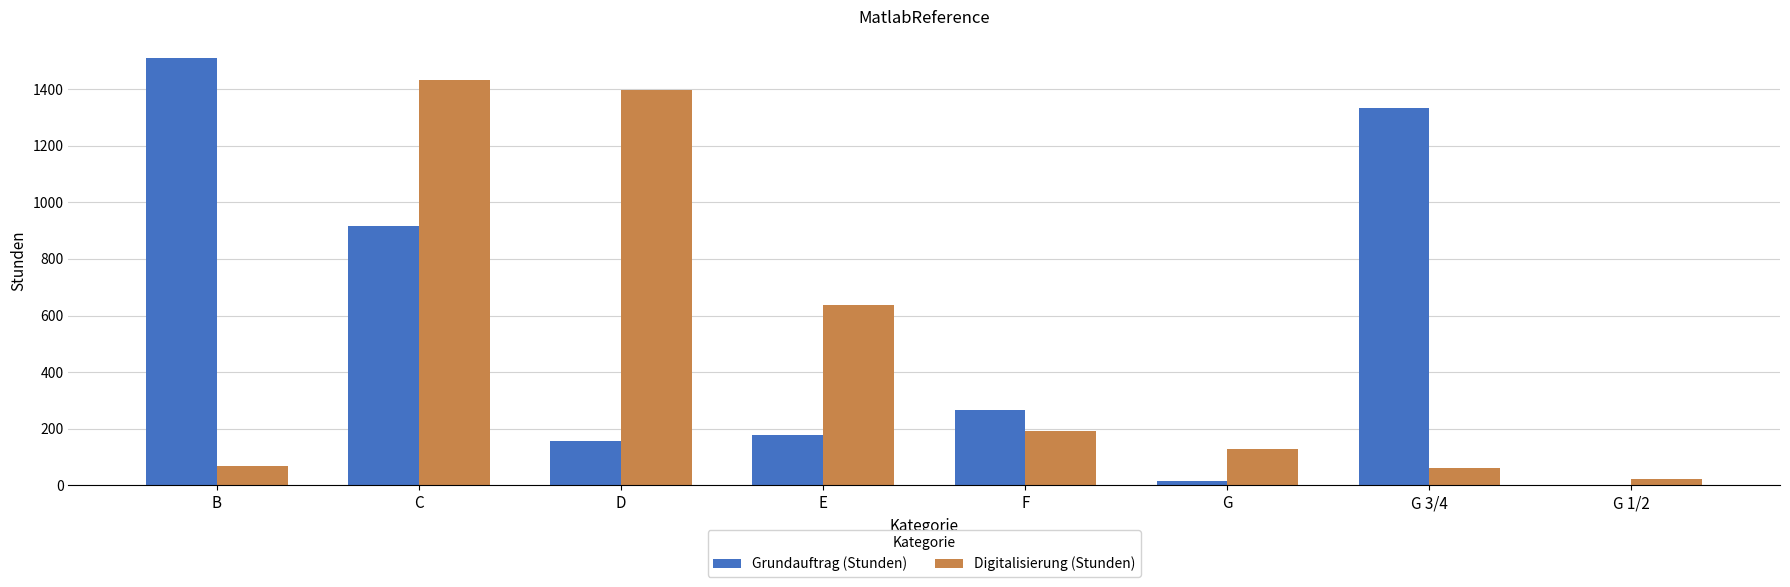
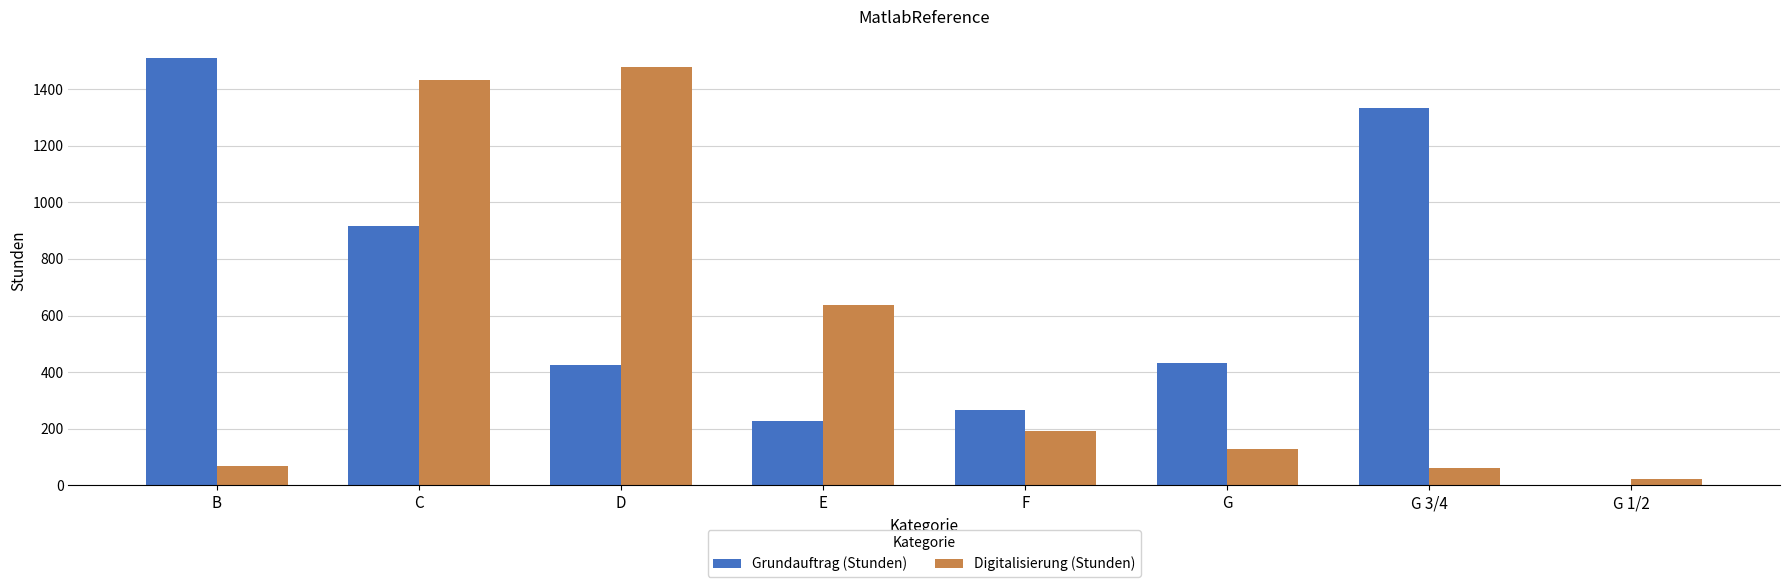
Grundauftrag (Stunden), D: 160 -> 430
Digitalisierung (Stunden), D: 1400 -> 1480
Grundauftrag (Stunden), E: 180 -> 230
Grundauftrag (Stunden), G: 20 -> 430
